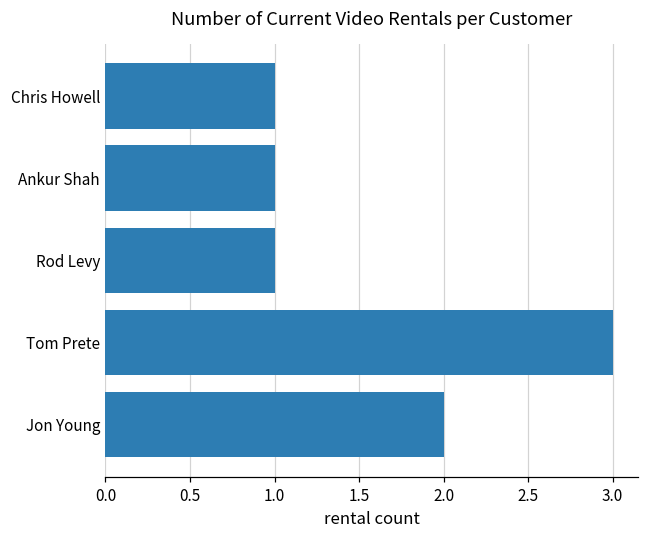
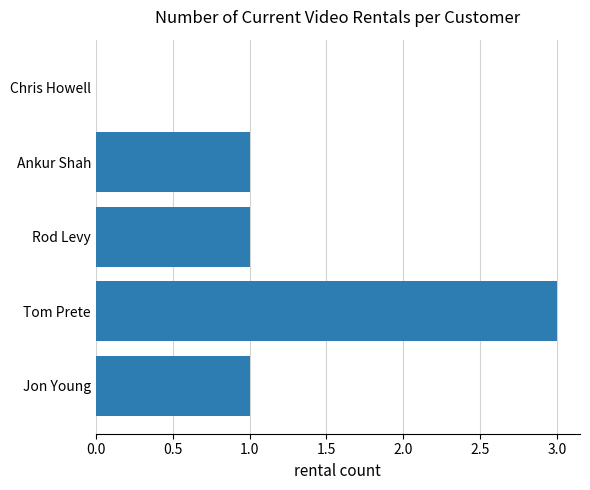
Chris Howell: 1 -> 0
Jon Young: 2 -> 1
